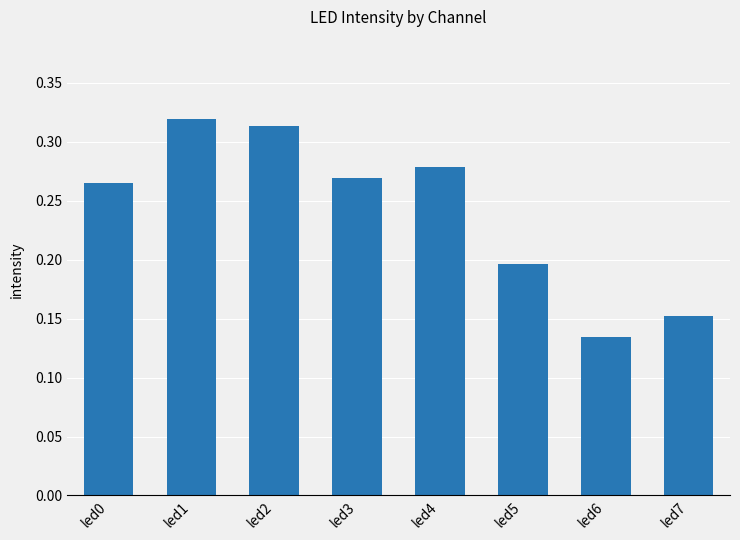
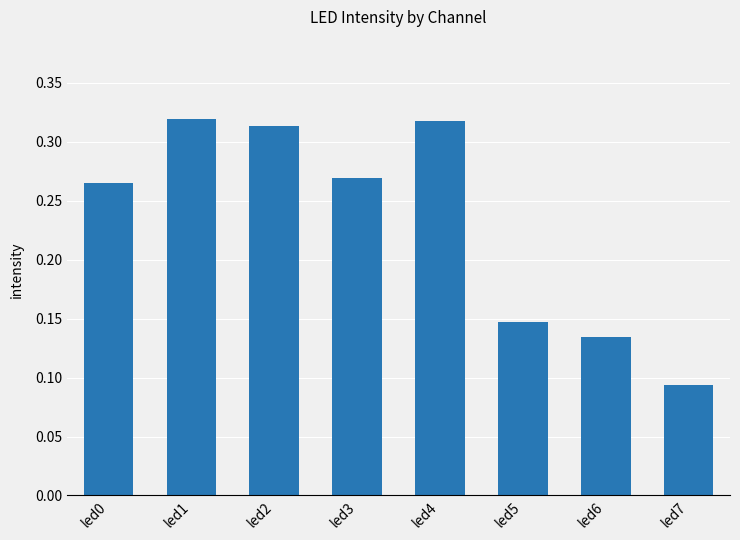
led4: 0.278 -> 0.318
led5: 0.197 -> 0.147
led7: 0.153 -> 0.093
